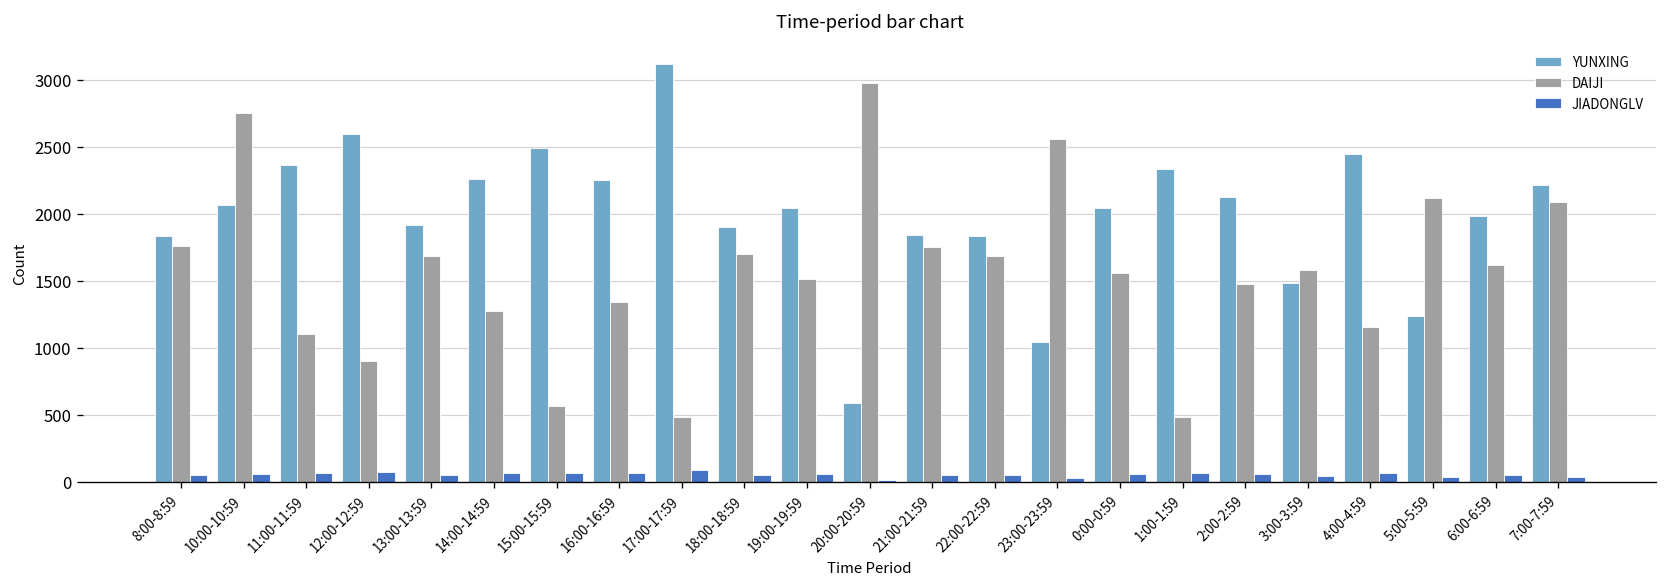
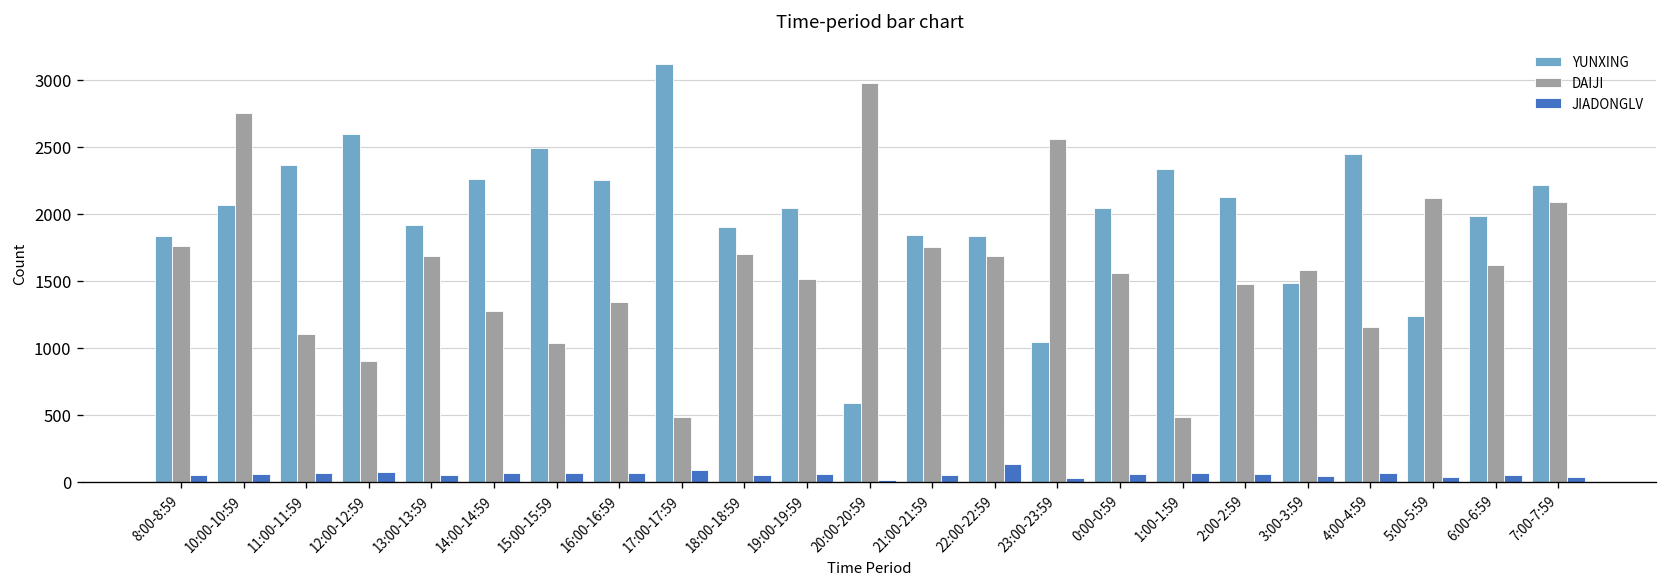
DAIJI, 15:00-15:59: 570 -> 1030
JIADONGLV, 22:00-22:59: 50 -> 140
